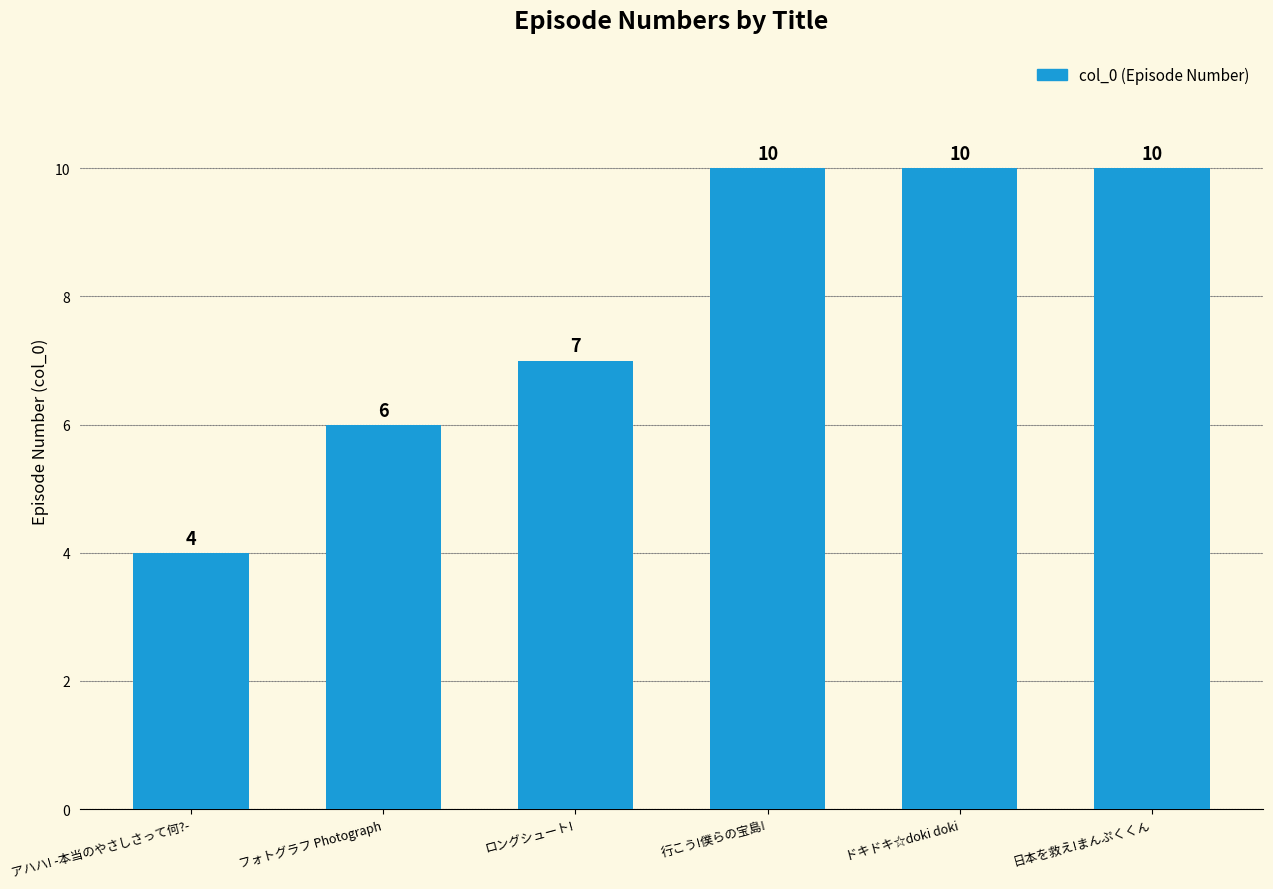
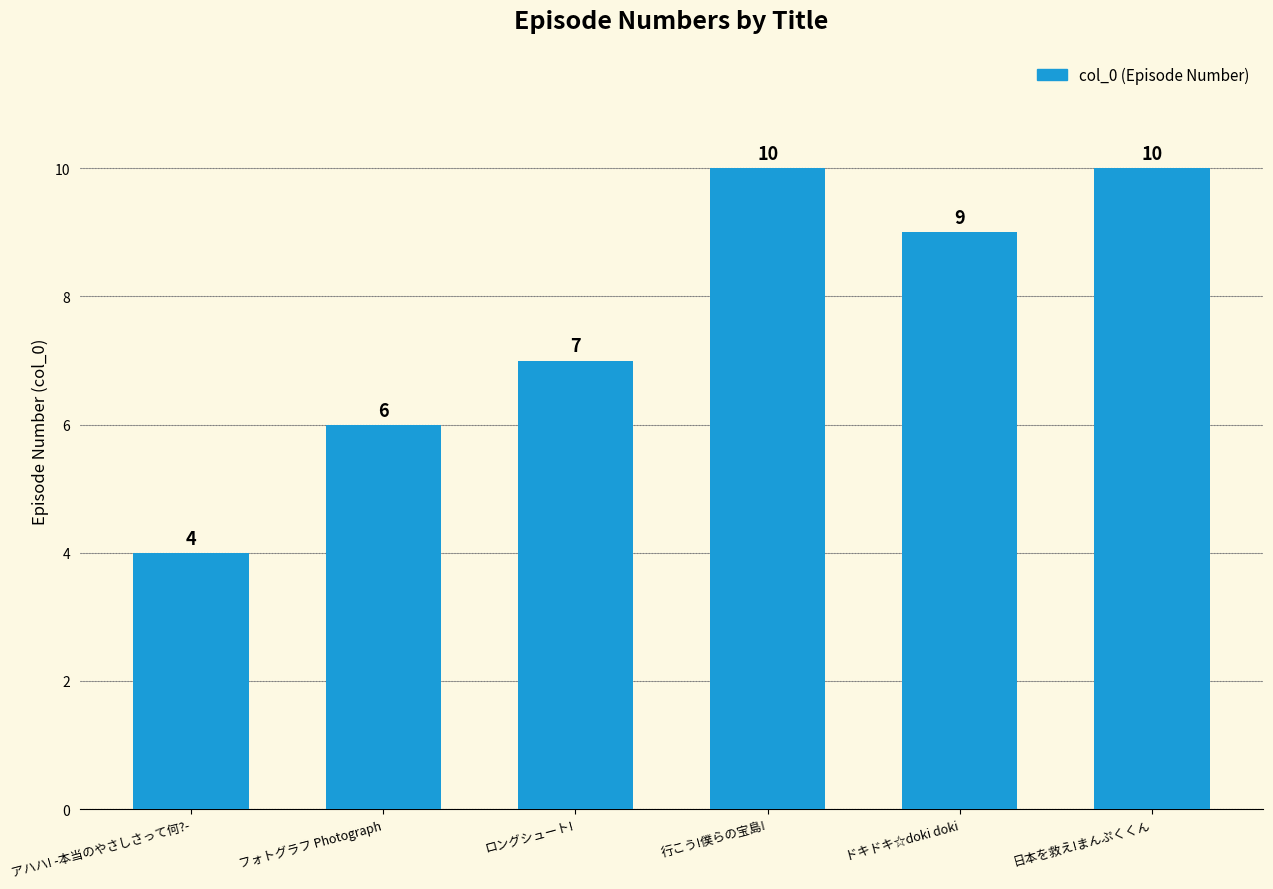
ドキドキ☆doki doki: 10 -> 9
